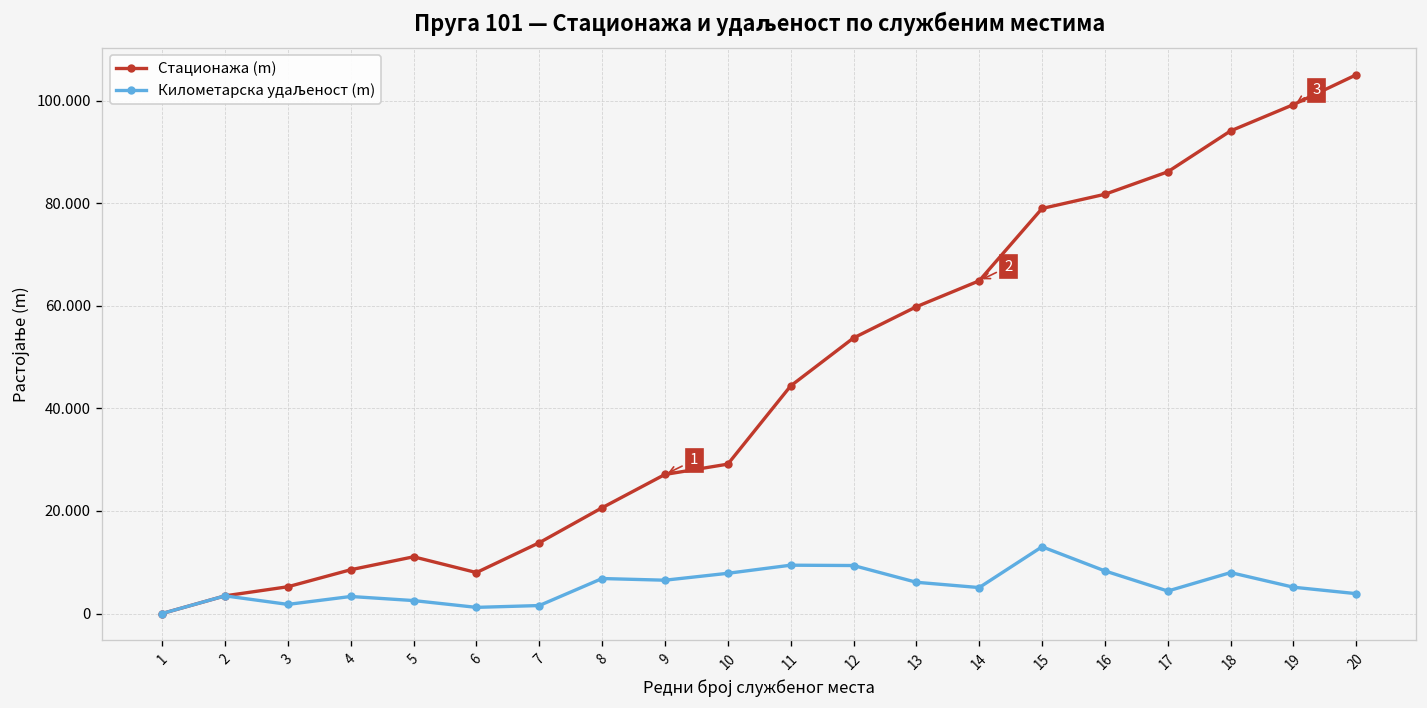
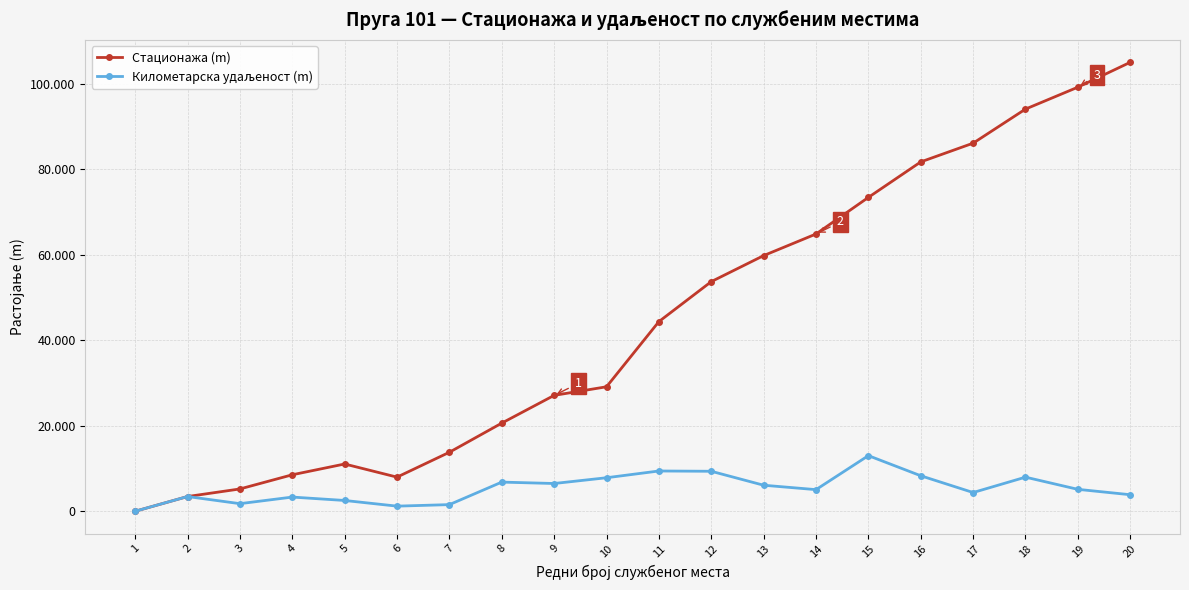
Стационажа (m), 15: 79 -> 73
